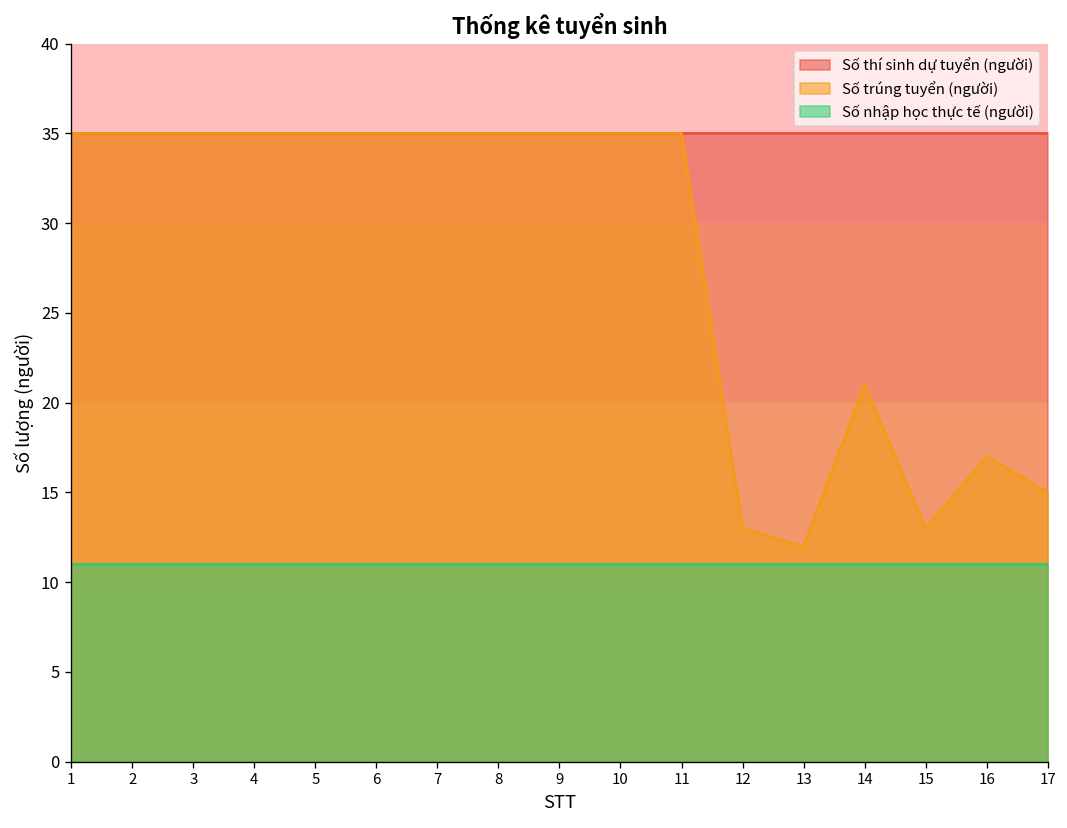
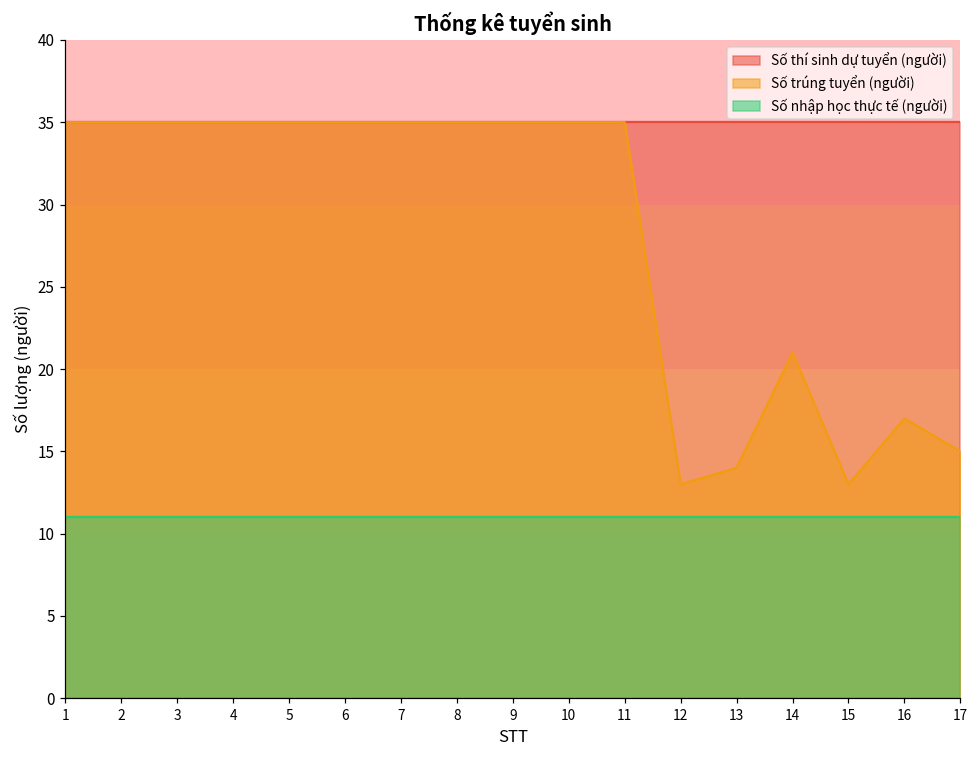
Số trúng tuyển (người), 13: 12 -> 14
